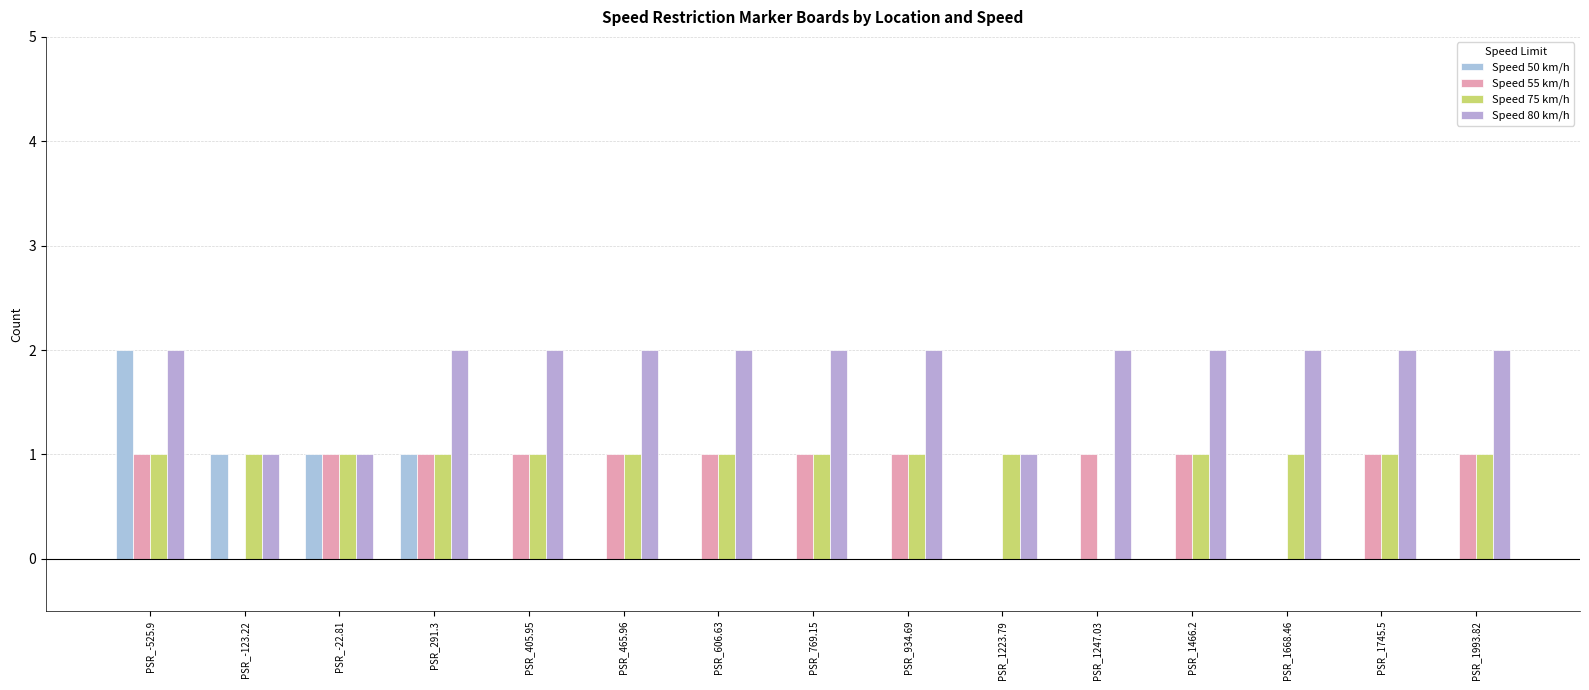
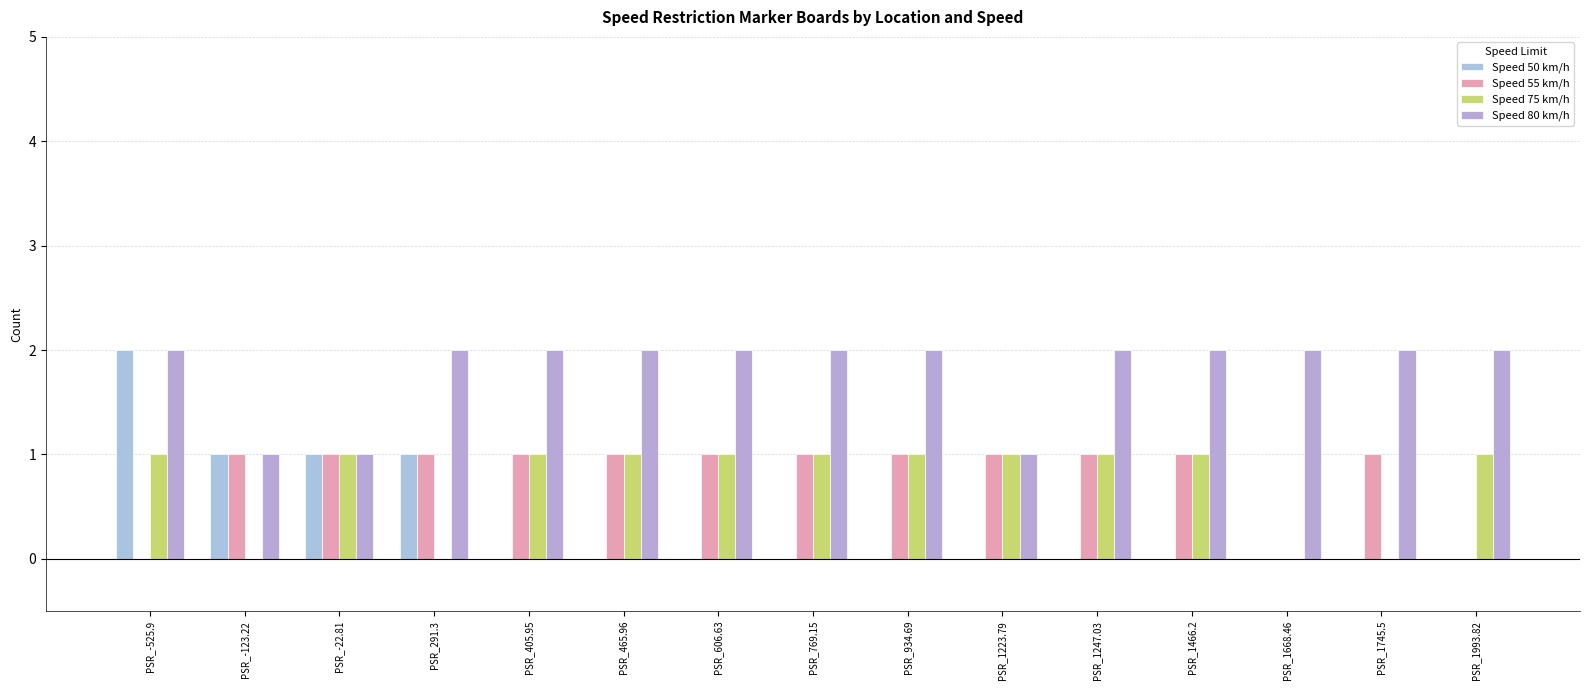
Speed 55 km/h, PSR_-525.9: 1 -> 0
Speed 55 km/h, PSR_-123.22: 0 -> 1
Speed 75 km/h, PSR_-123.22: 1 -> 0
Speed 75 km/h, PSR_291.3: 1 -> 0
Speed 55 km/h, PSR_1223.79: 0 -> 1
Speed 75 km/h, PSR_1247.03: 0 -> 1
Speed 75 km/h, PSR_1668.46: 1 -> 0
Speed 75 km/h, PSR_1745.5: 1 -> 0
Speed 55 km/h, PSR_1993.82: 1 -> 0
